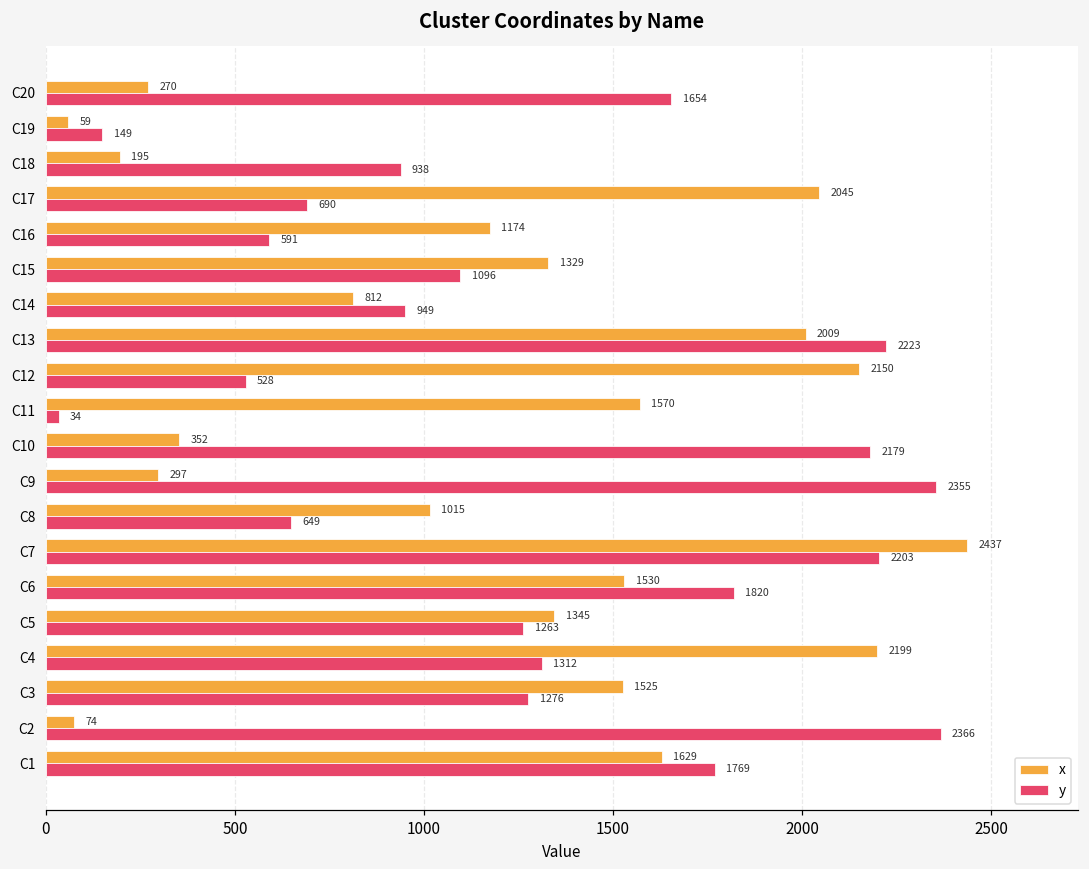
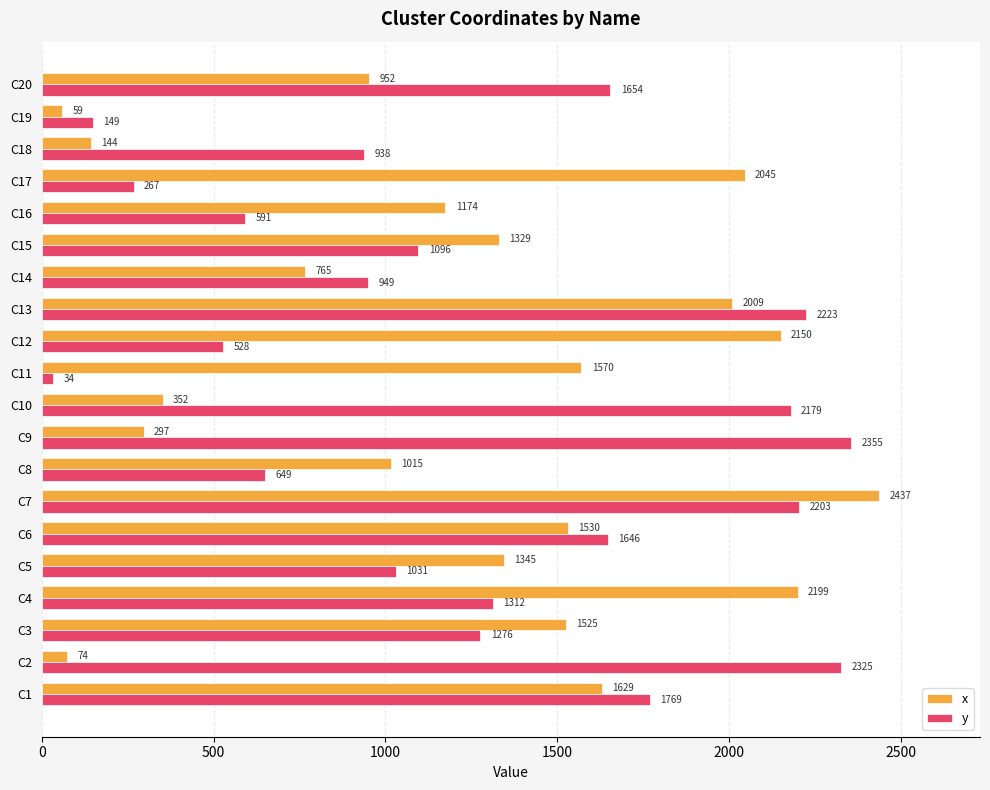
x, C20: 270 -> 952
x, C18: 195 -> 144
y, C17: 690 -> 267
x, C14: 812 -> 765
y, C6: 1820 -> 1646
y, C5: 1263 -> 1031
y, C2: 2366 -> 2325
